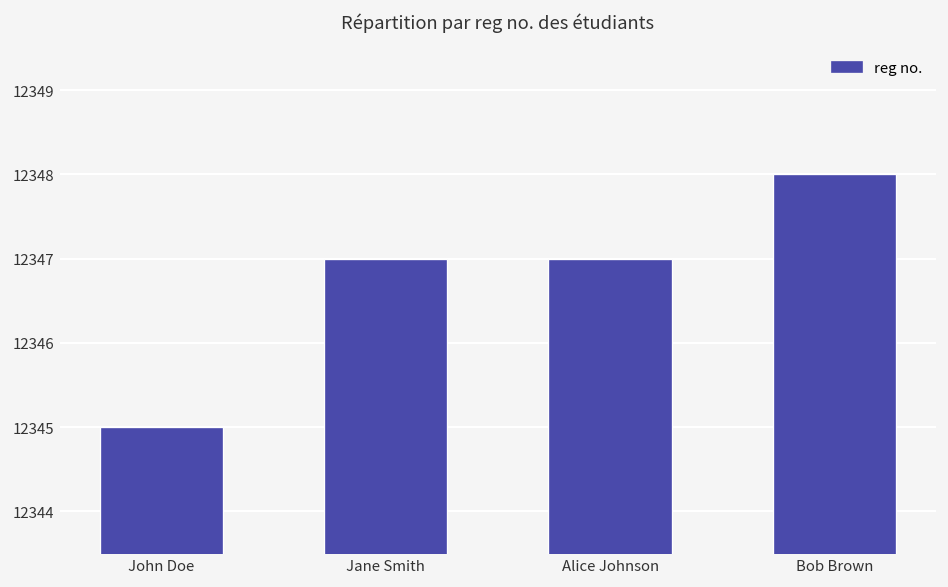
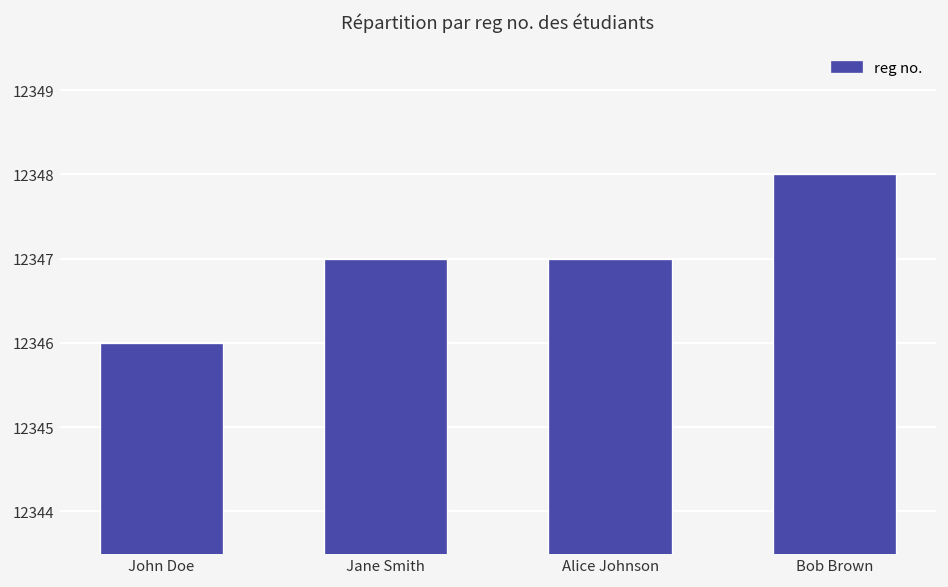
John Doe: 12345 -> 12346
